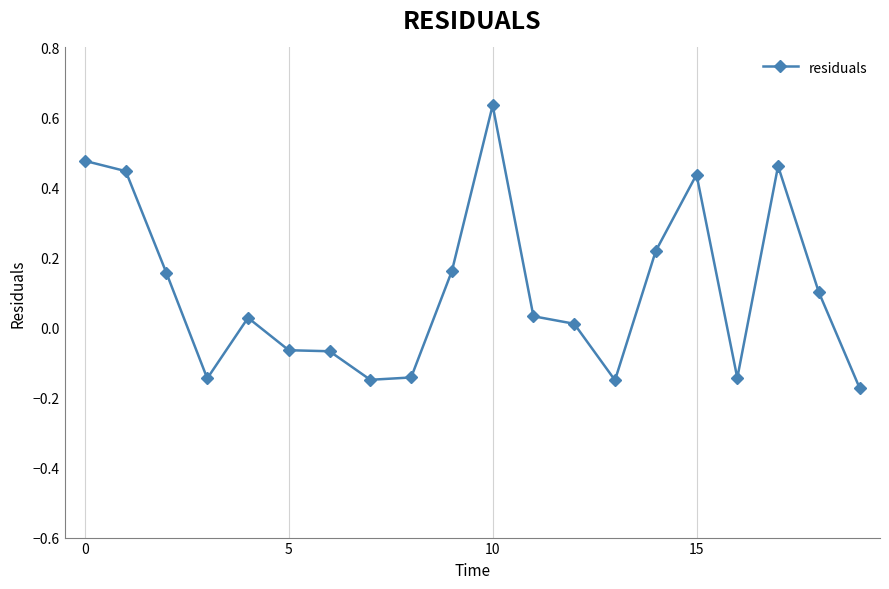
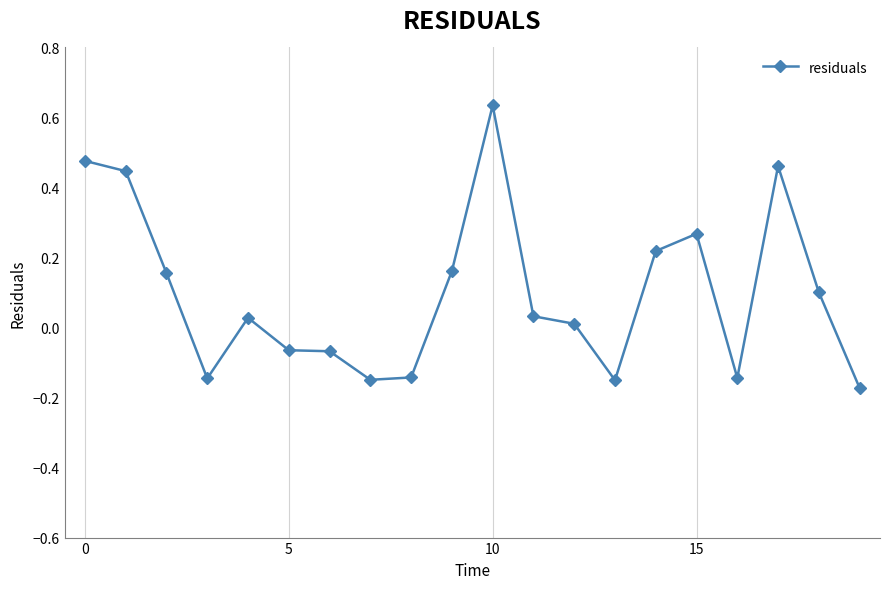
15: 0.44 -> 0.27
